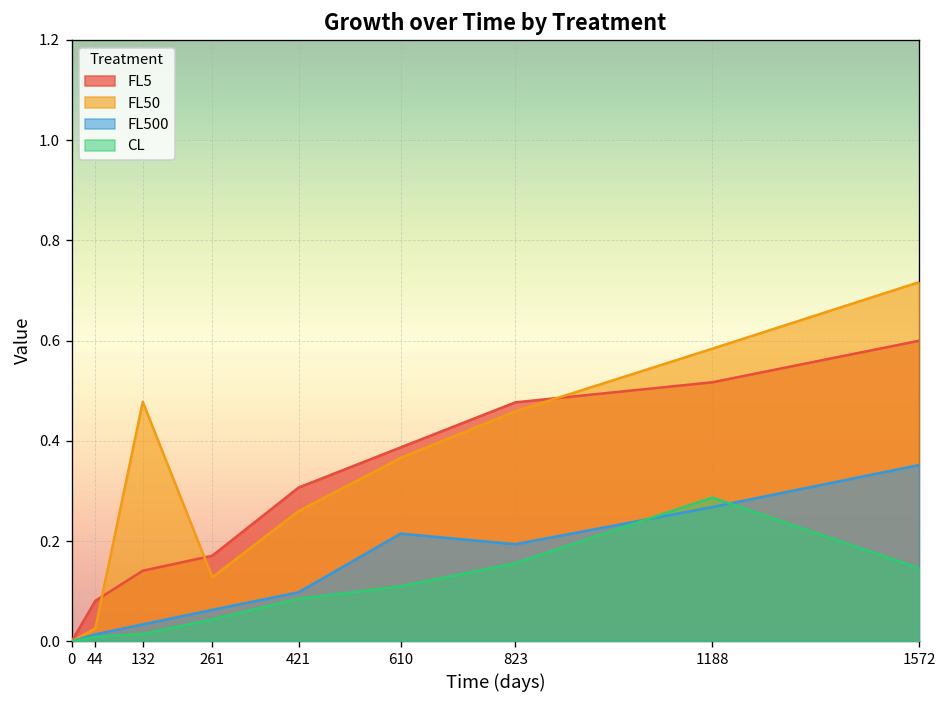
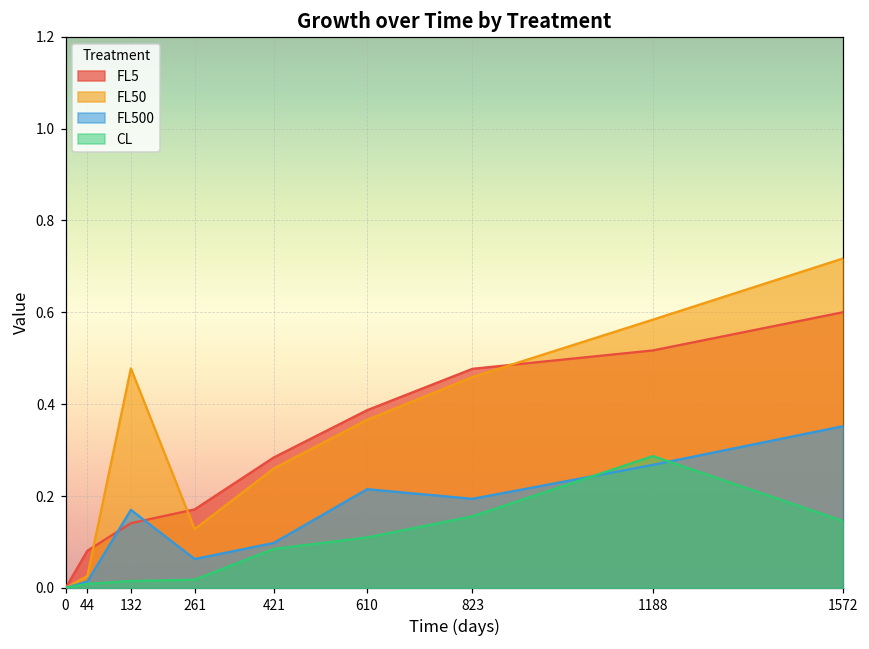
FL500, 132: 0.03 -> 0.17
CL, 261: 0.04 -> 0.02
FL5, 421: 0.31 -> 0.28
